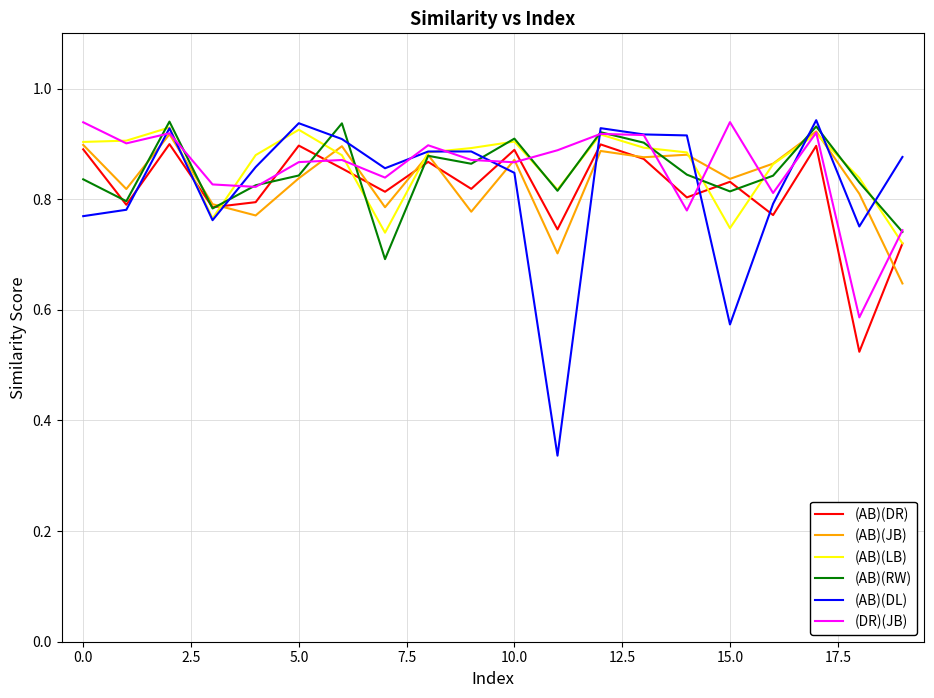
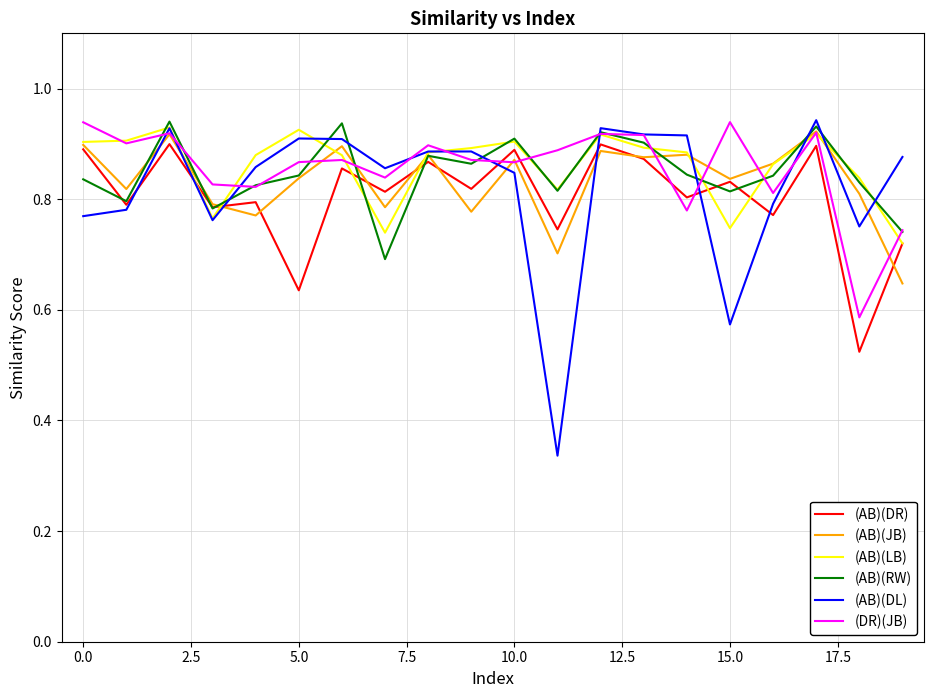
(AB)(DR), 5.0: 0.90 -> 0.64
(AB)(DL), 5.0: 0.94 -> 0.91
